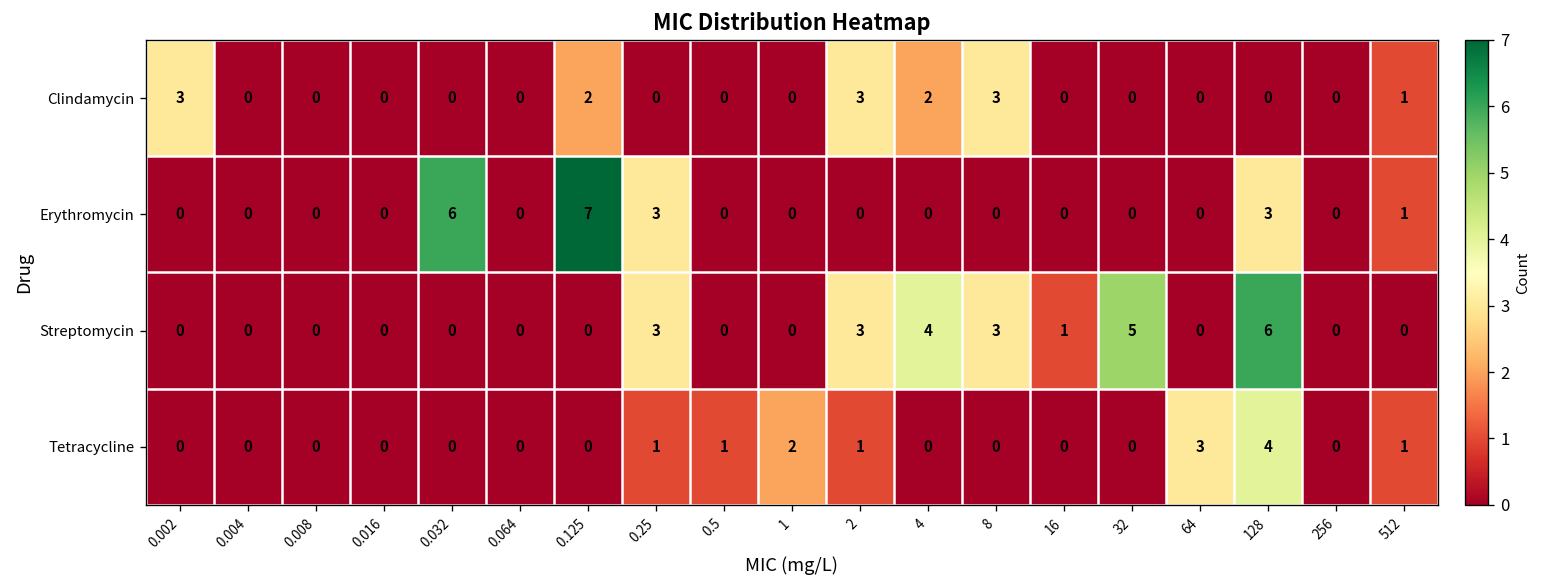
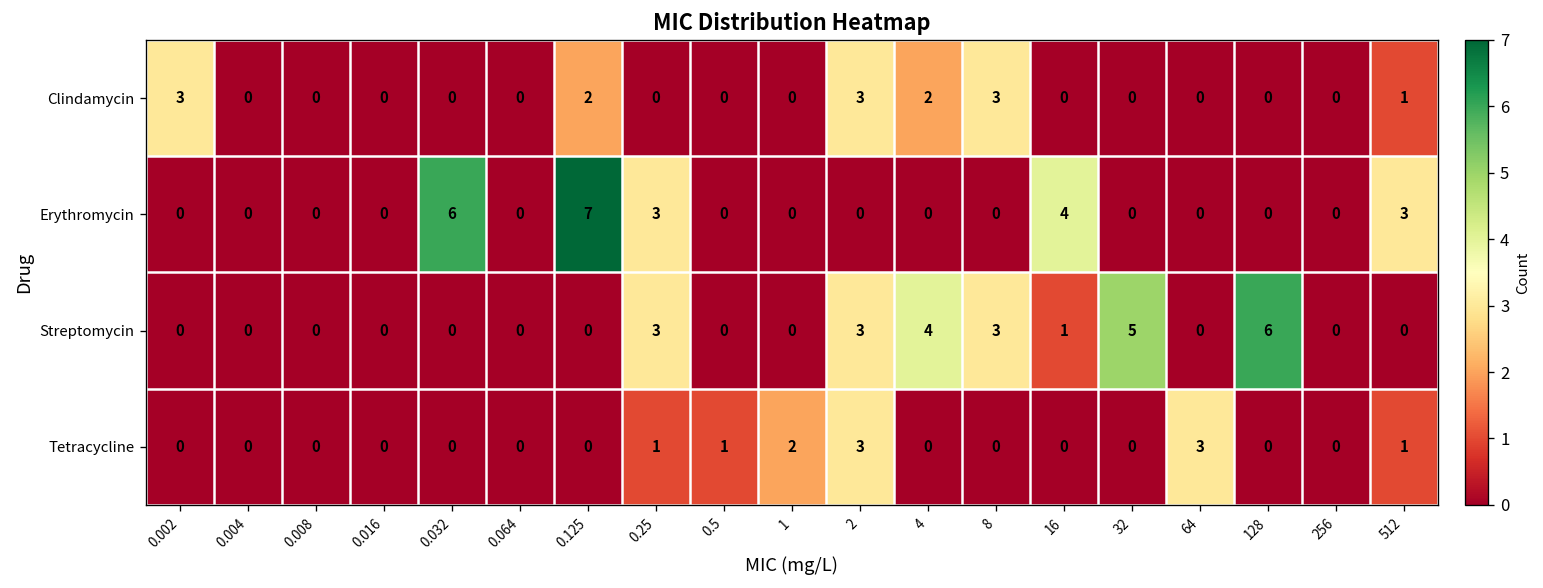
Erythromycin, 16: 0 -> 4
Erythromycin, 128: 3 -> 0
Erythromycin, 512: 1 -> 3
Tetracycline, 2: 1 -> 3
Tetracycline, 128: 4 -> 0
